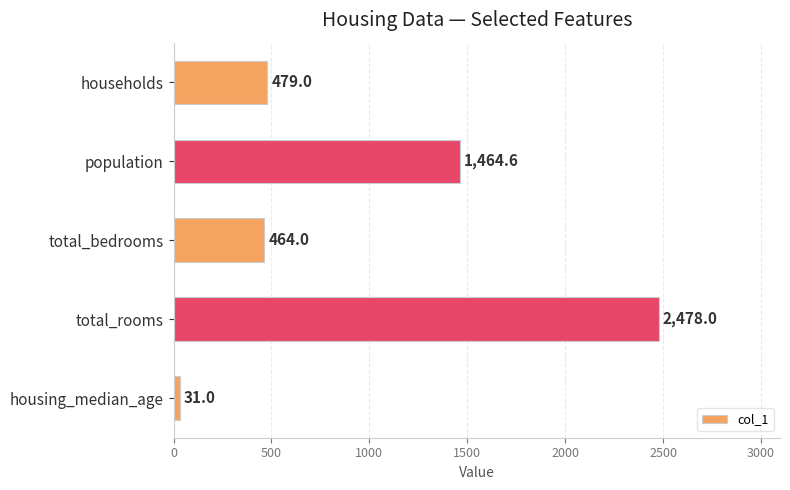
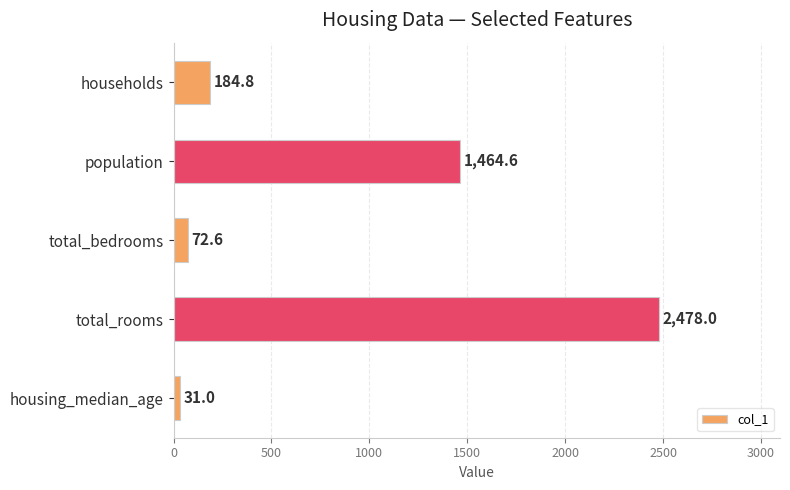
households: 479.0 -> 184.8
total_bedrooms: 464.0 -> 72.6
